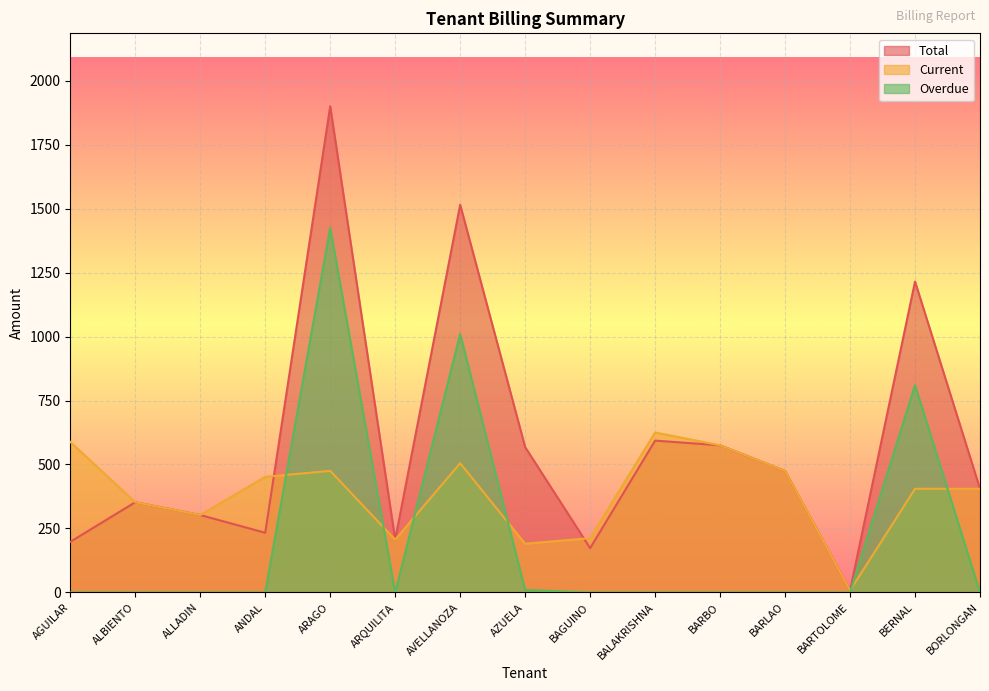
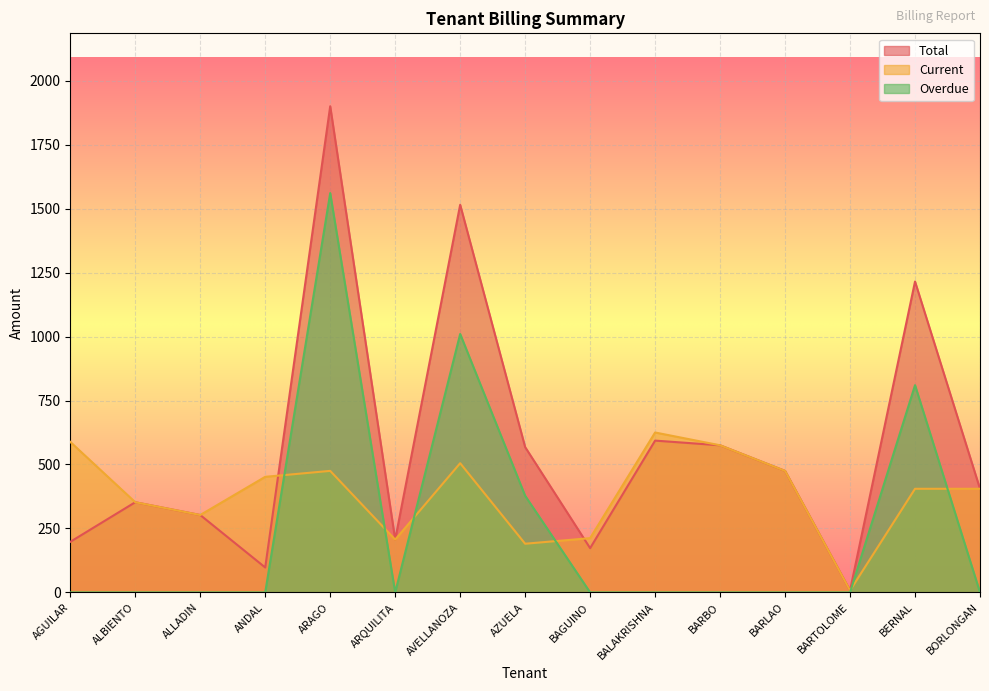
Total, ANDAL: 230 -> 100
Overdue, ARAGO: 1430 -> 1560
Overdue, AZUELA: 10 -> 380
